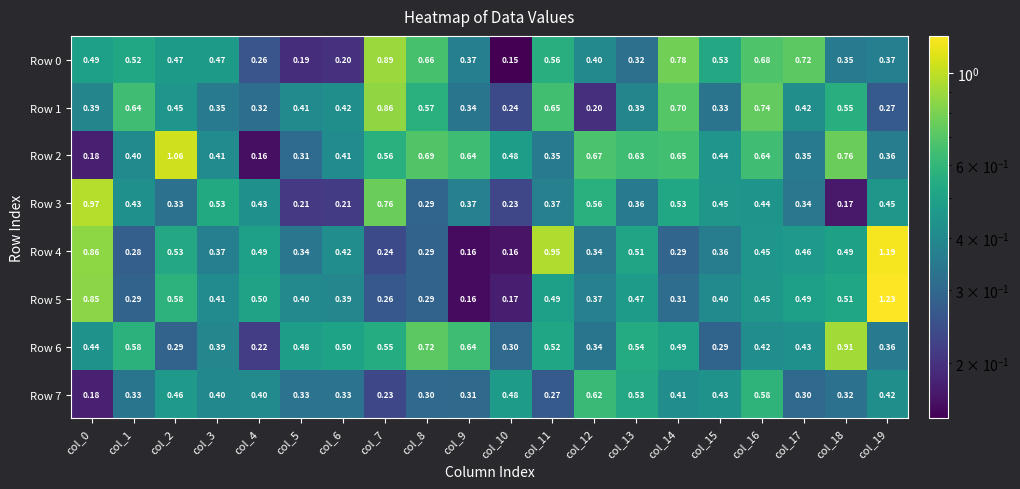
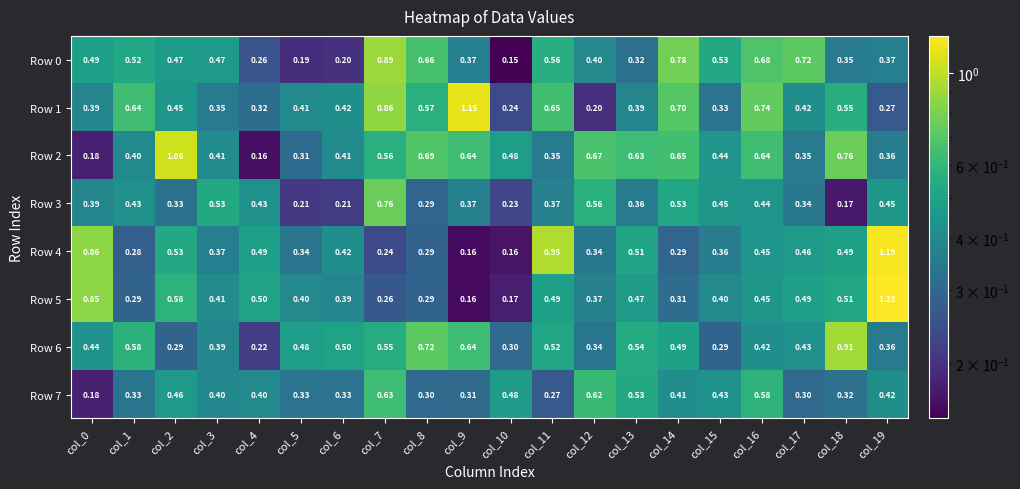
Row 1, col_9: 0.34 -> 1.15
Row 3, col_0: 0.97 -> 0.39
Row 7, col_7: 0.23 -> 0.63
